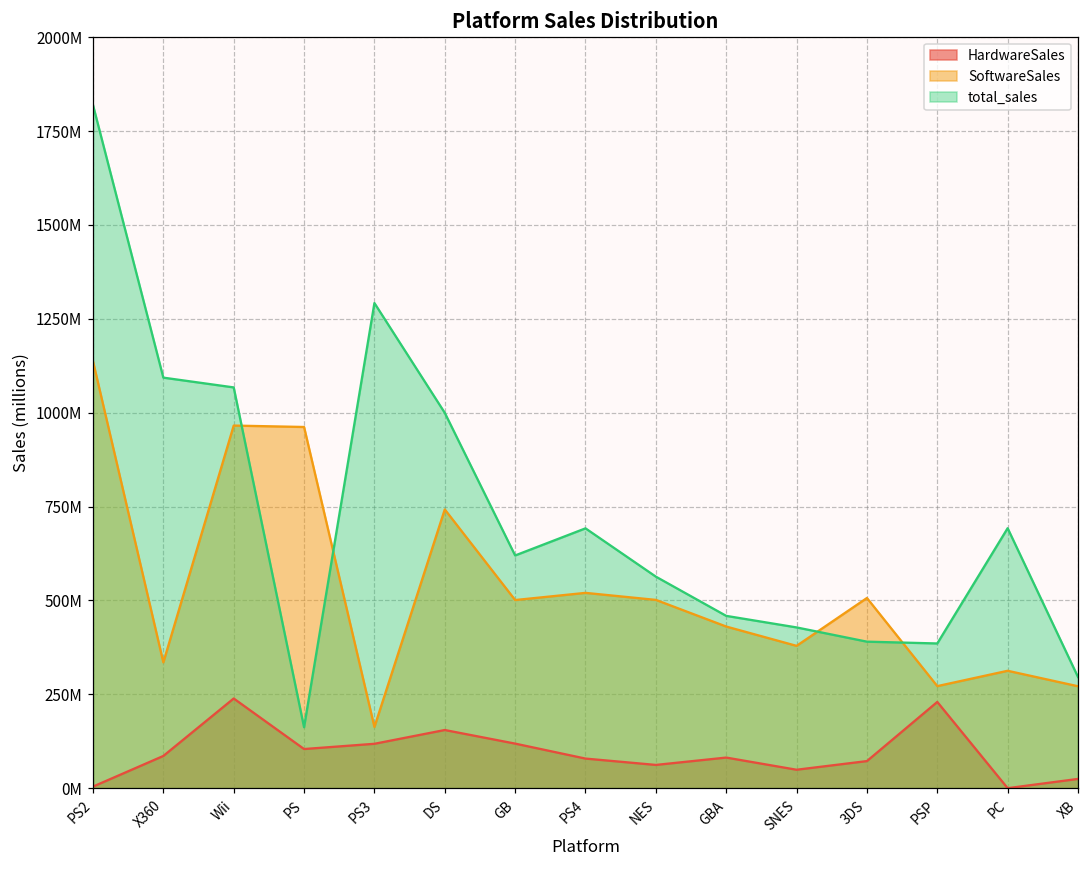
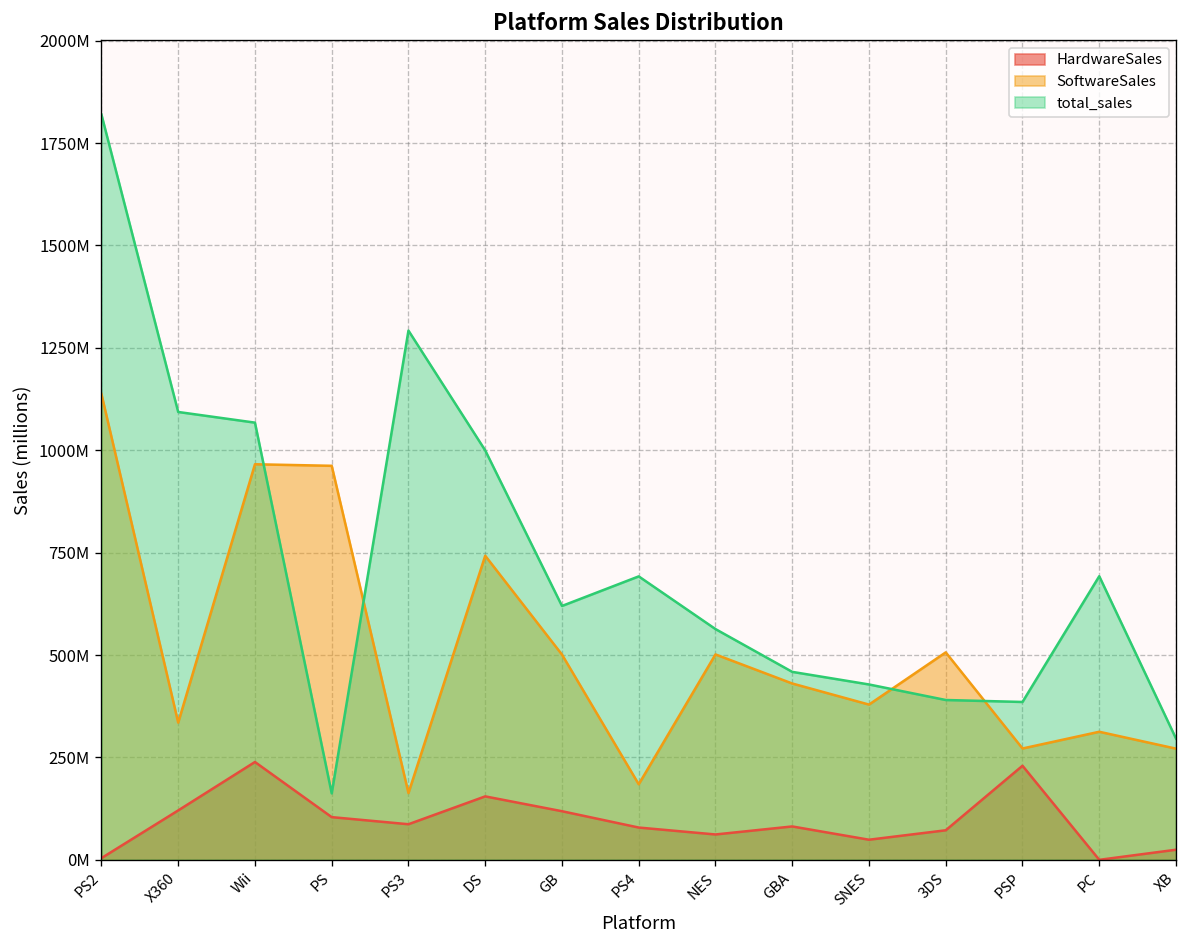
HardwareSales, X360: 90000000 -> 120000000
HardwareSales, PS3: 120000000 -> 90000000
SoftwareSales, PS4: 520000000 -> 180000000
